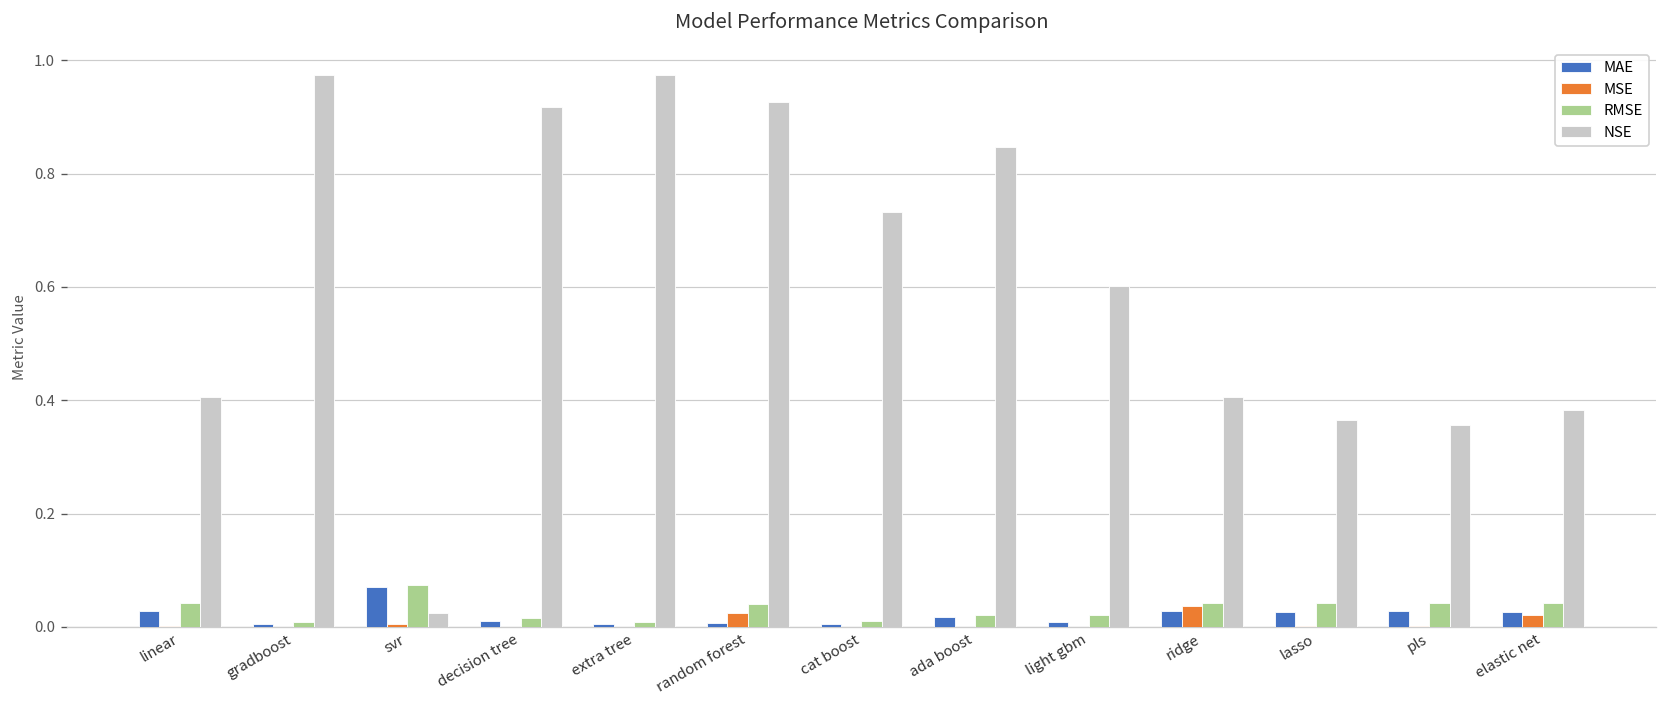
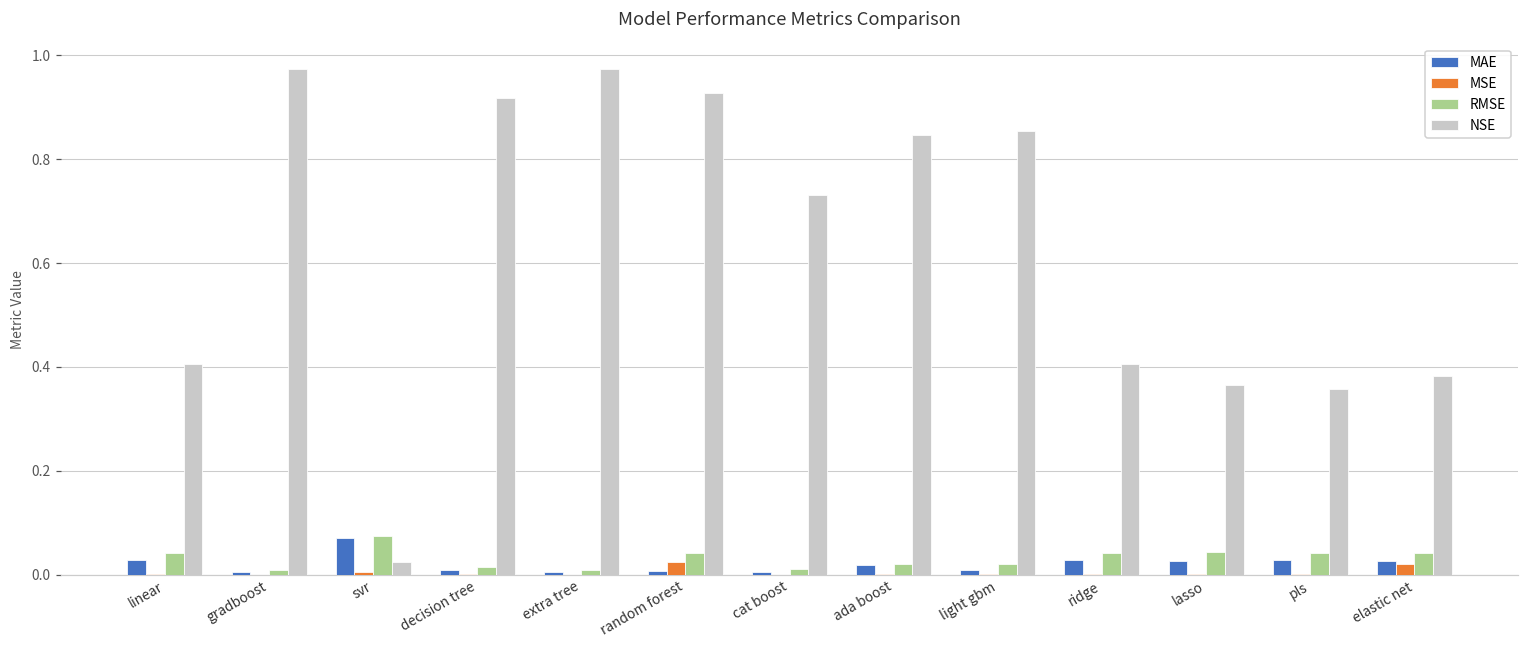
NSE, light gbm: 0.60 -> 0.85
MSE, ridge: 0.04 -> 0.00
